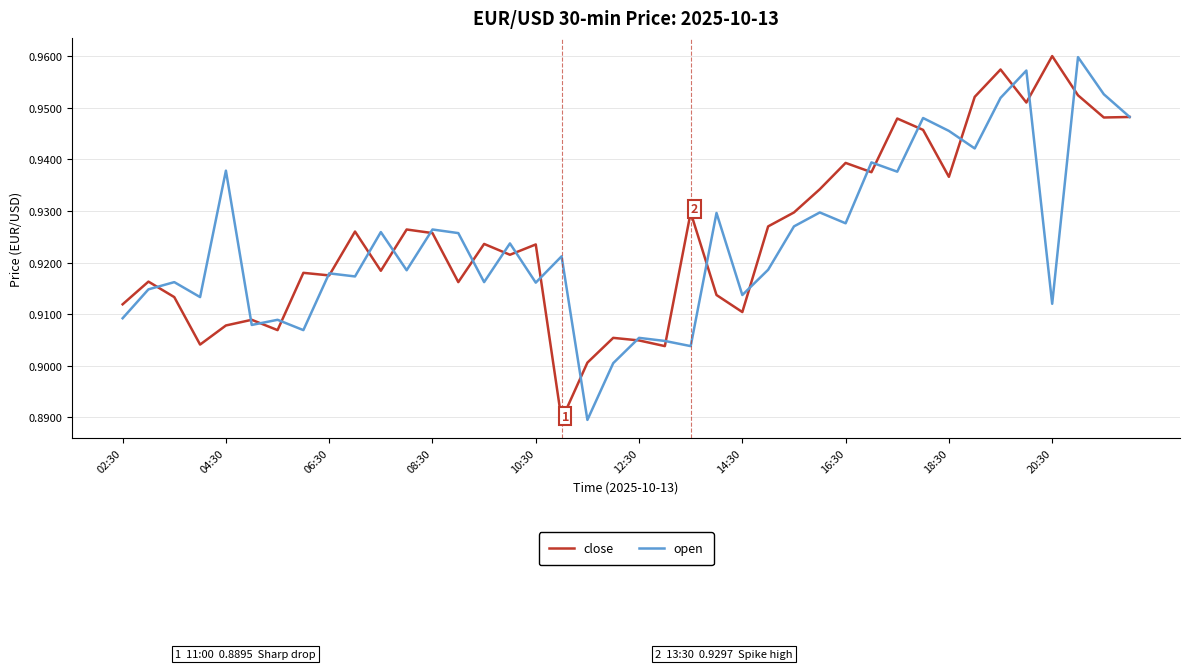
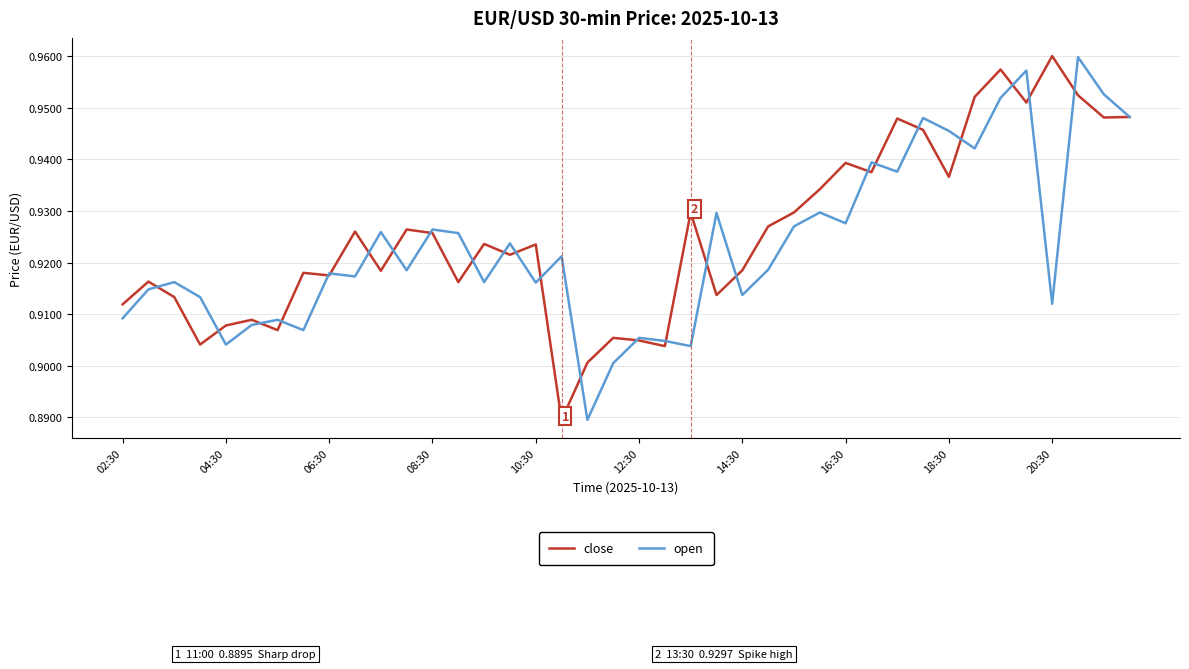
open, 04:30: 0.938 -> 0.904
close, 14:30: 0.910 -> 0.919
